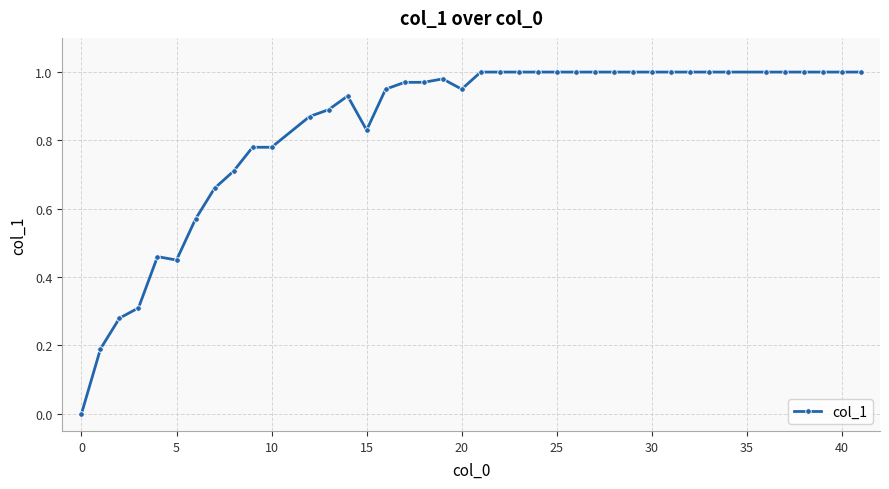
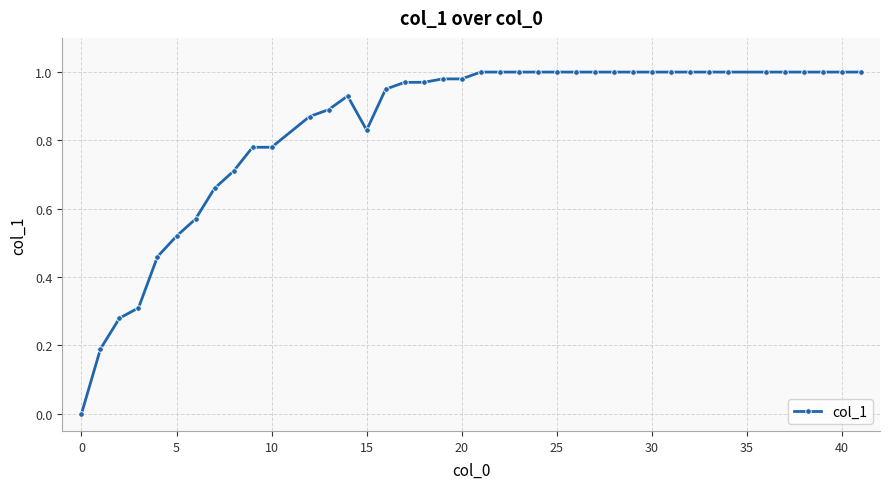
5: 0.45 -> 0.52
20: 0.95 -> 0.98
